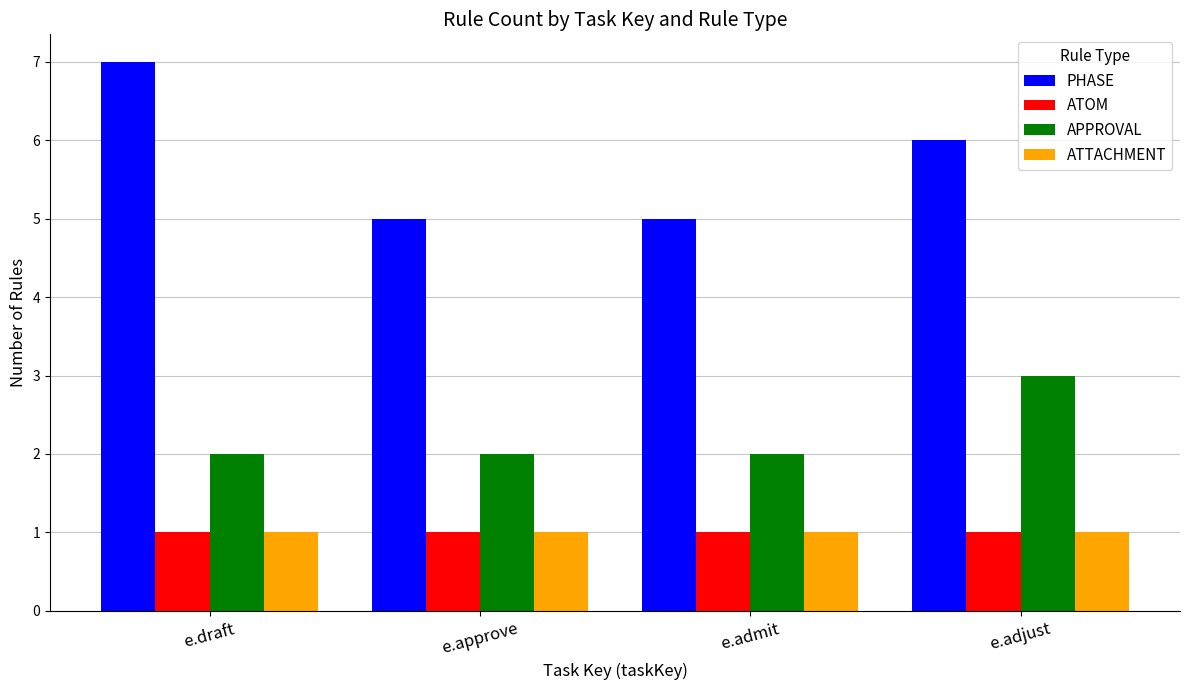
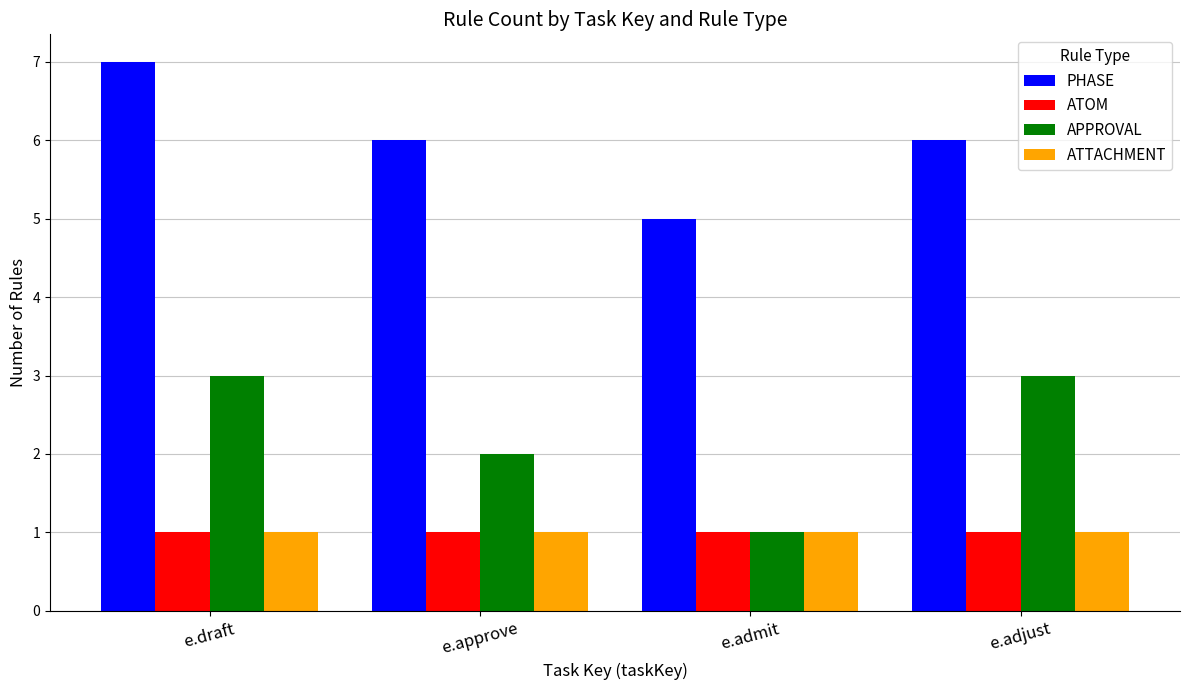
APPROVAL, e.draft: 2 -> 3
PHASE, e.approve: 5 -> 6
APPROVAL, e.admit: 2 -> 1
